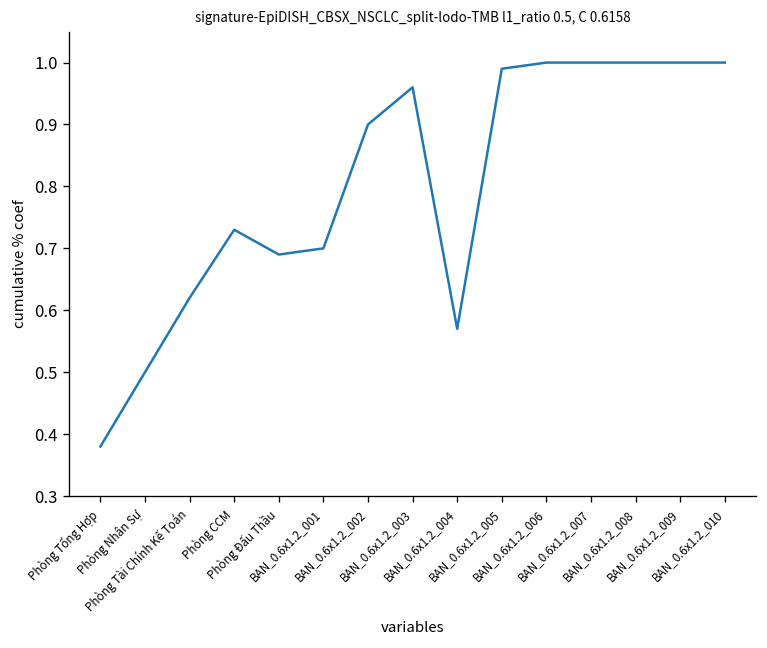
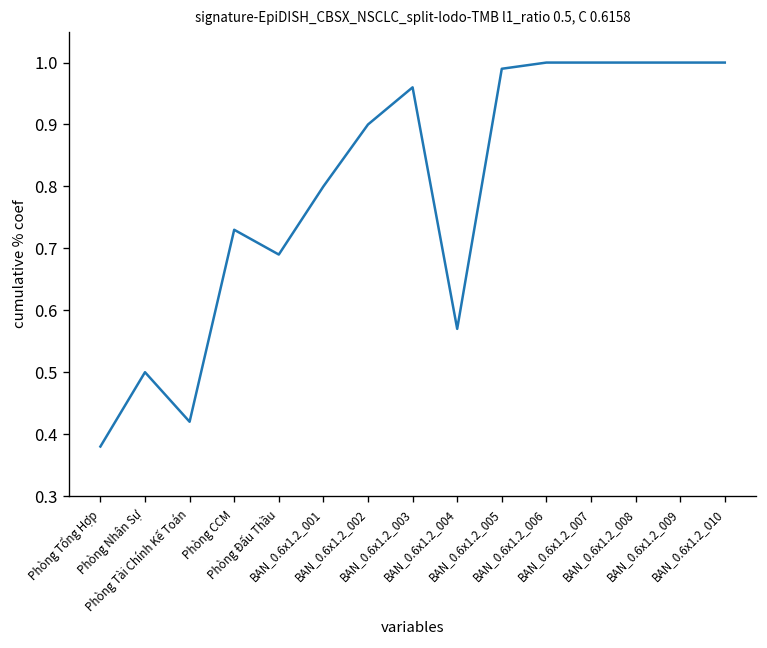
Phòng Tài Chính Kế Toán: 0.62 -> 0.42
BAN_0.6x1.2_001: 0.7 -> 0.8
